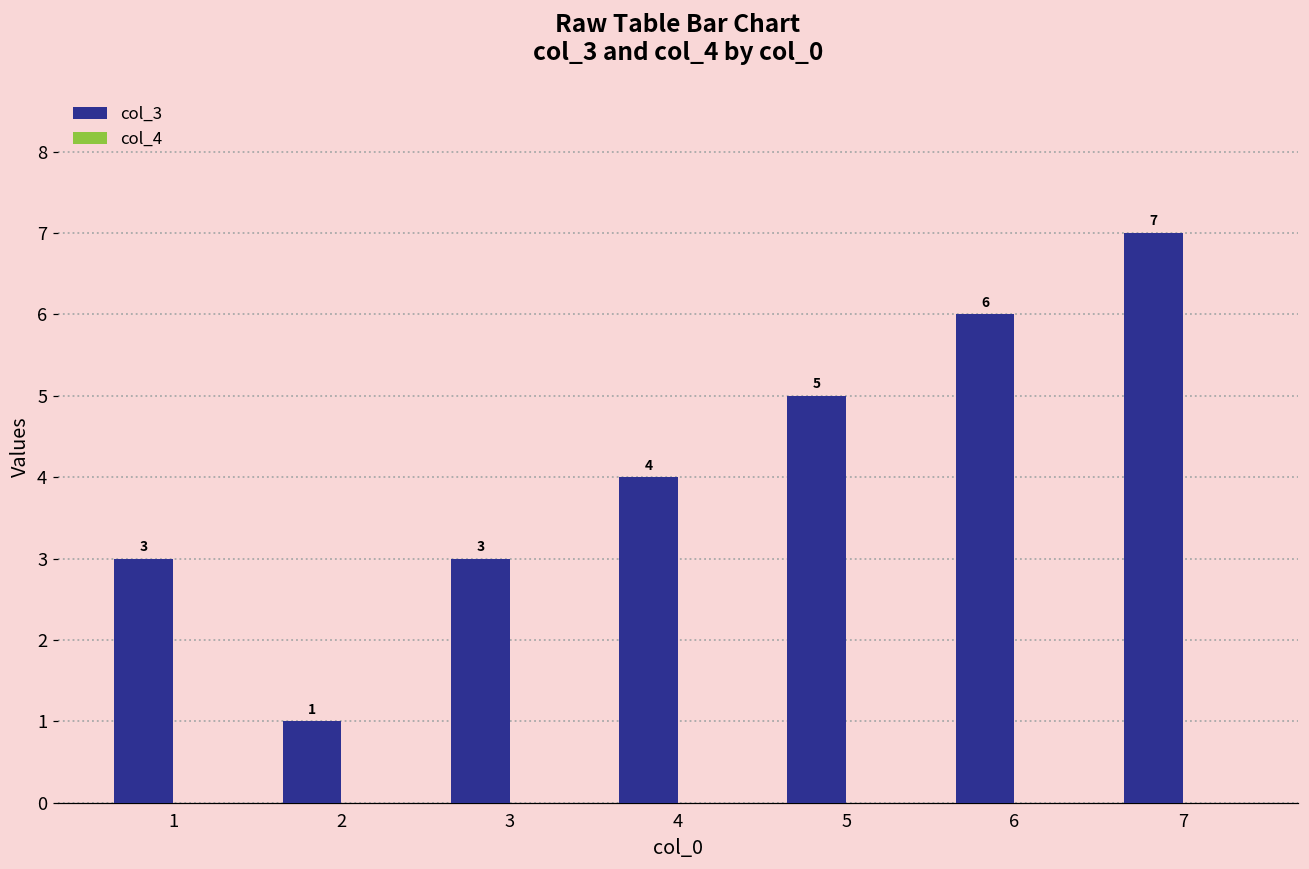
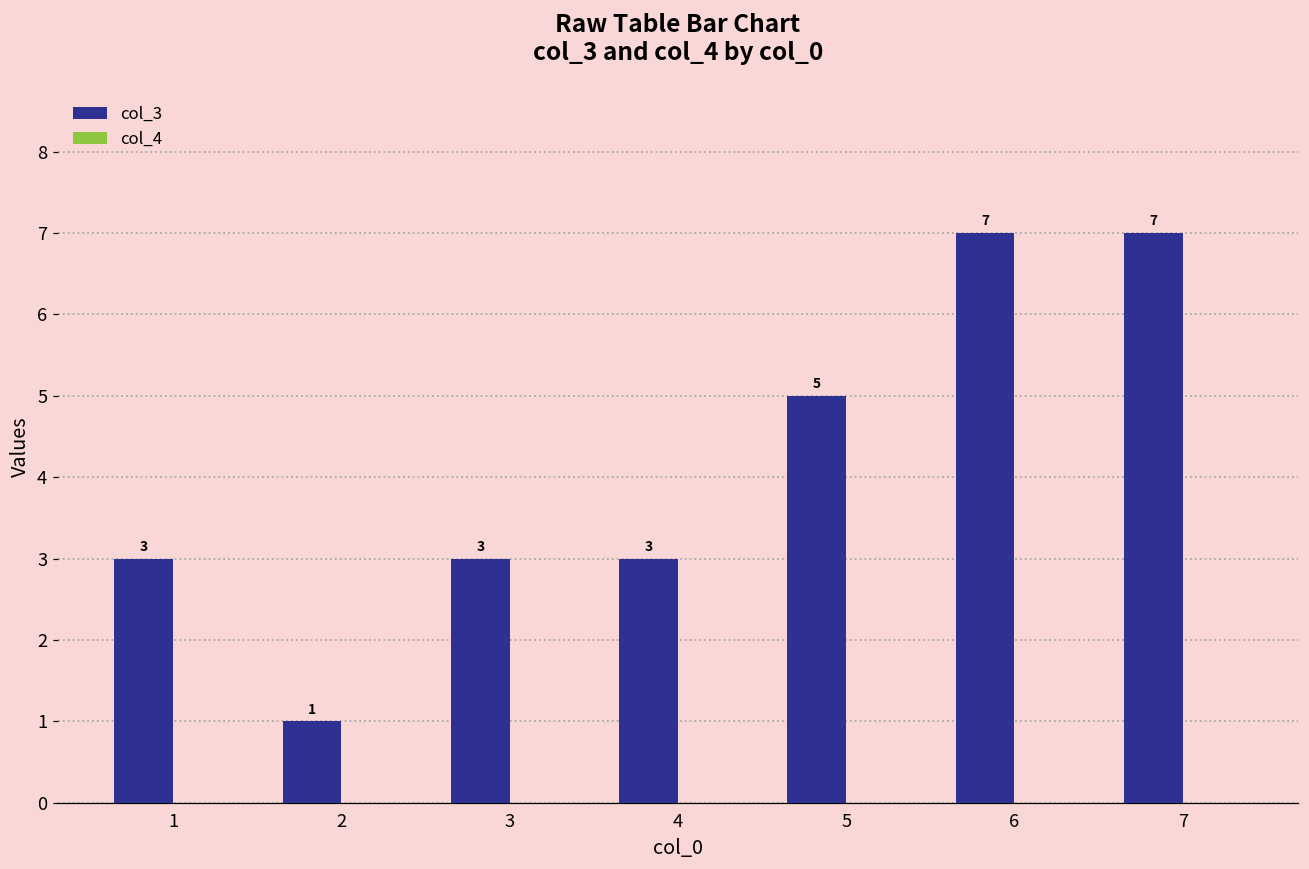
col_3, 4: 4 -> 3
col_3, 6: 6 -> 7
